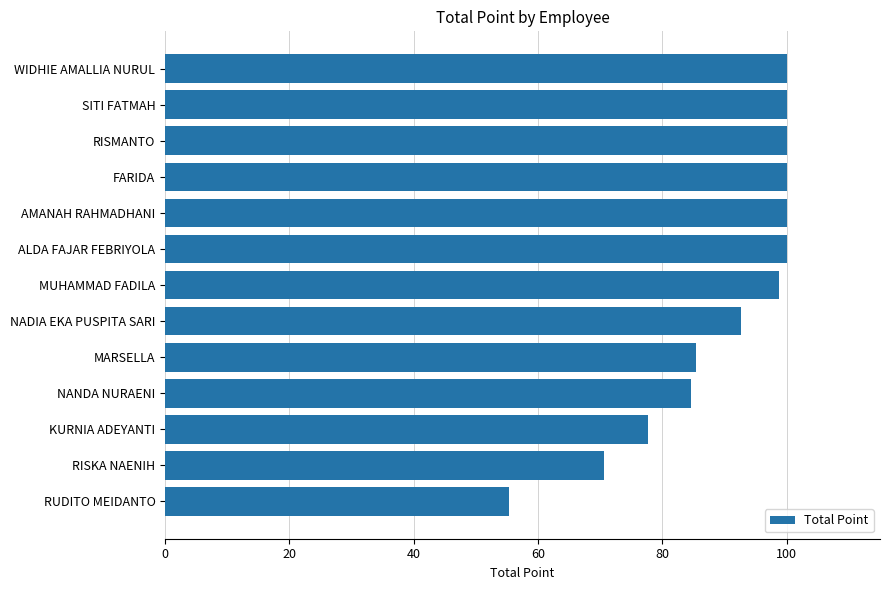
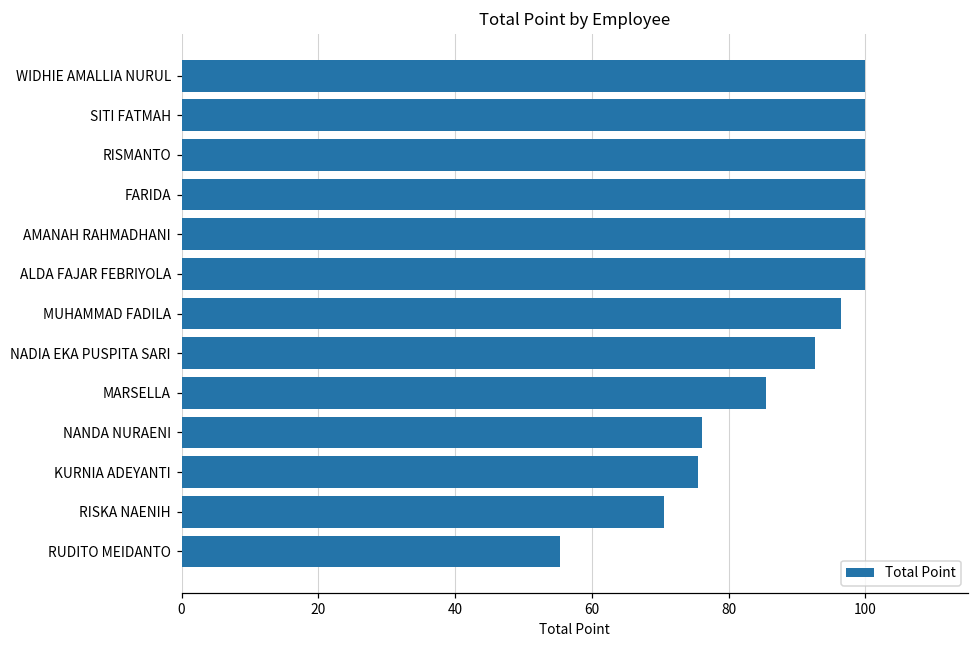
MUHAMMAD FADILA: 99 -> 96
NANDA NURAENI: 85 -> 76
KURNIA ADEYANTI: 78 -> 76
